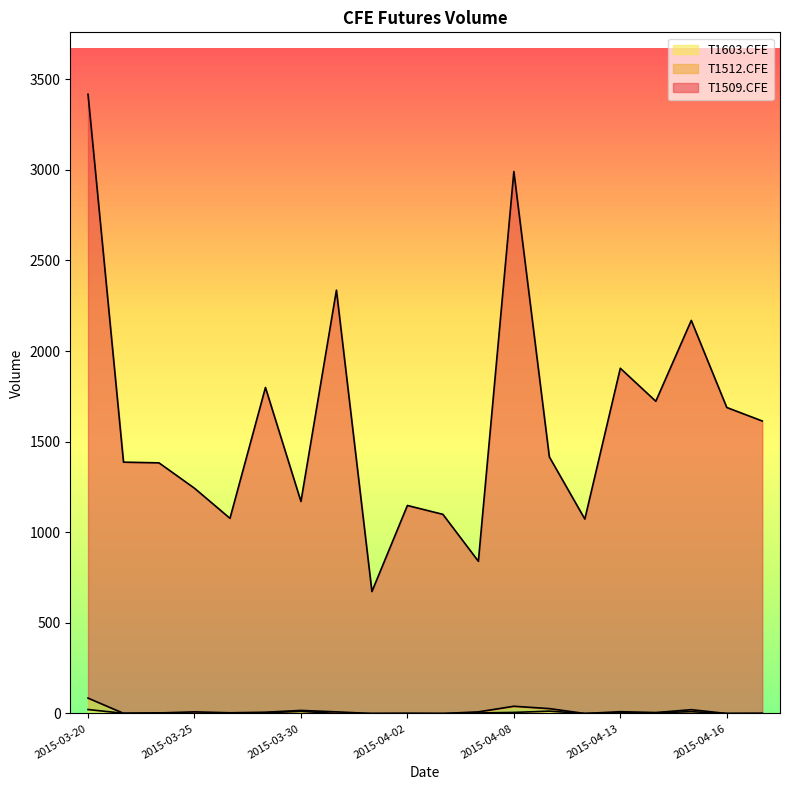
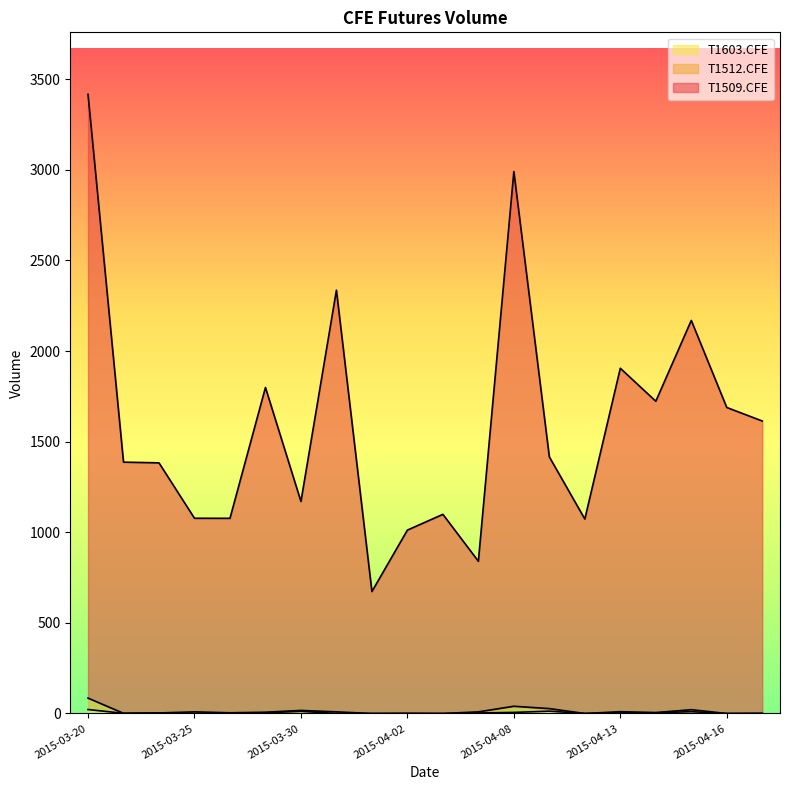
T1509.CFE, 2015-03-25: 1230 -> 1070
T1509.CFE, 2015-04-02: 1150 -> 1010
